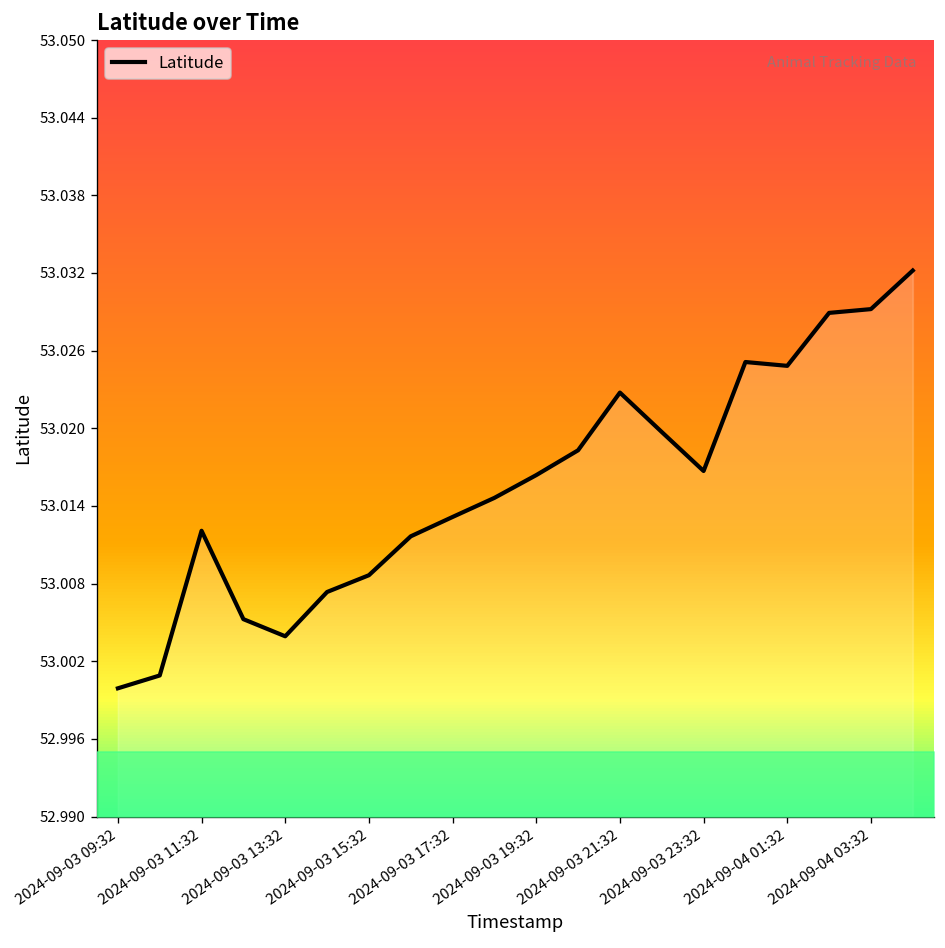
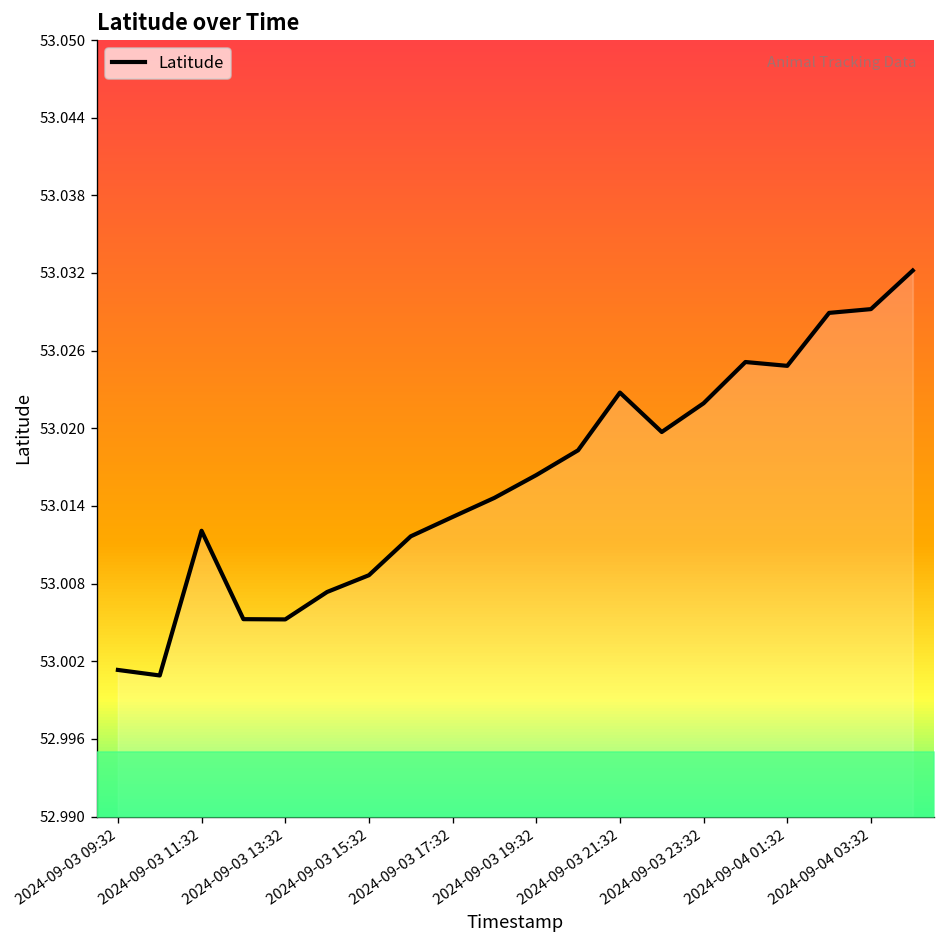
Latitude, 2024-09-03 09:32: 52.9999 -> 53.0013
Latitude, 2024-09-03 13:32: 53.0039 -> 53.0052
Latitude, 2024-09-03 23:32: 53.0167 -> 53.0219
